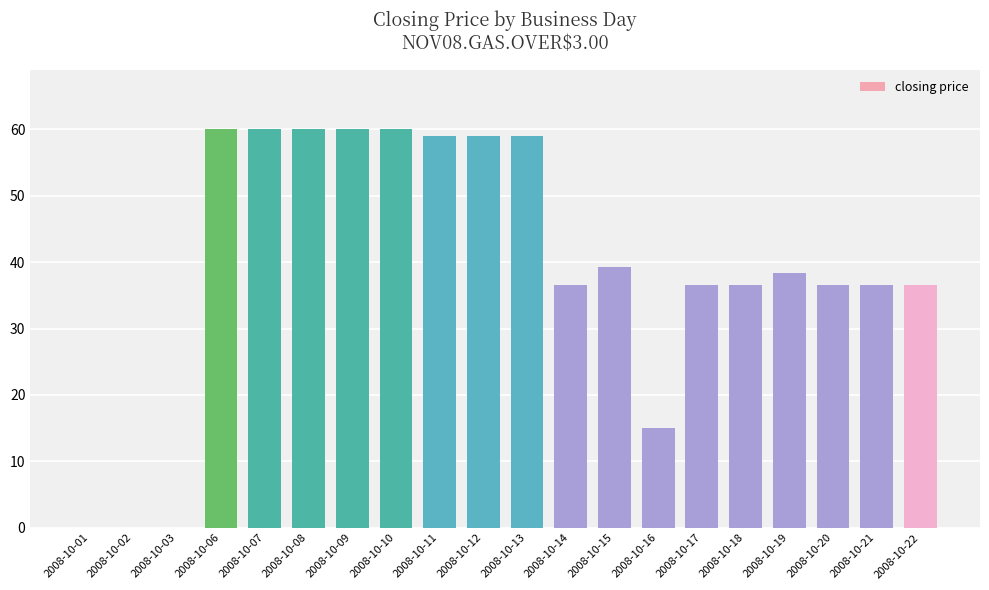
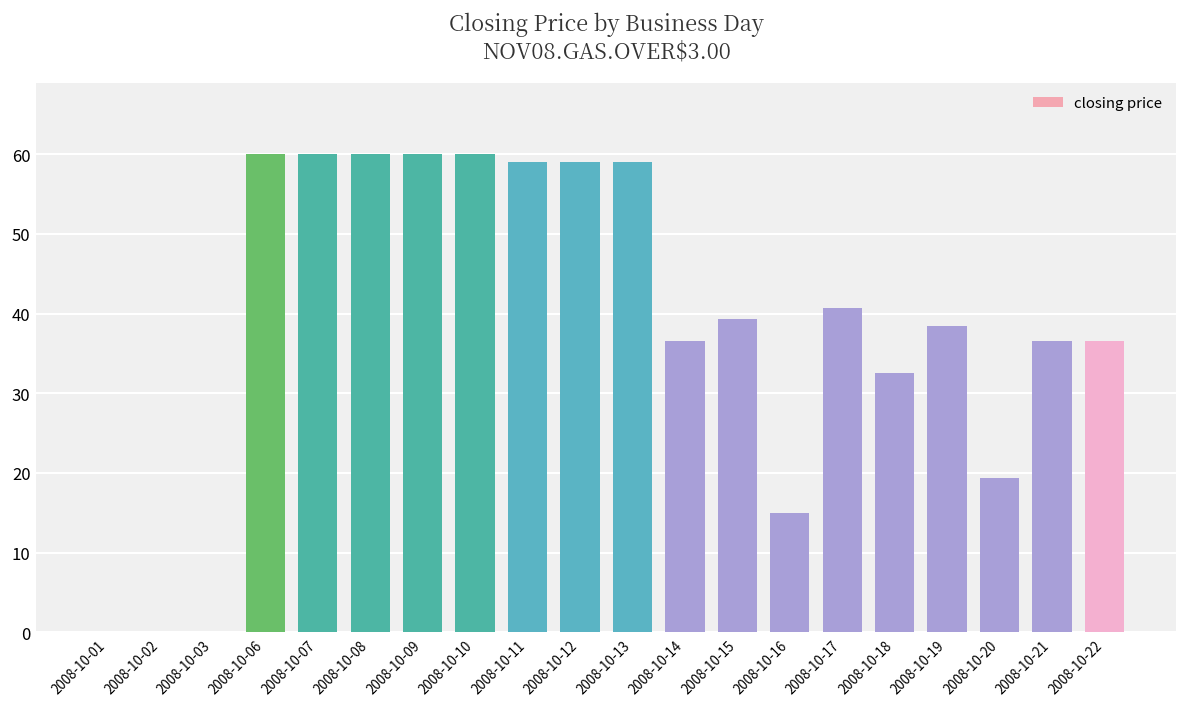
2008-10-17: 37 -> 41
2008-10-18: 37 -> 33
2008-10-20: 37 -> 19
